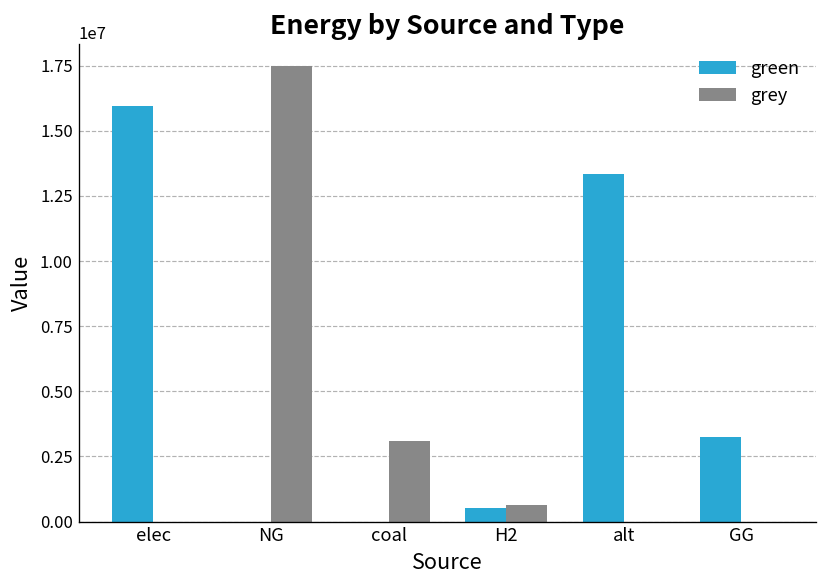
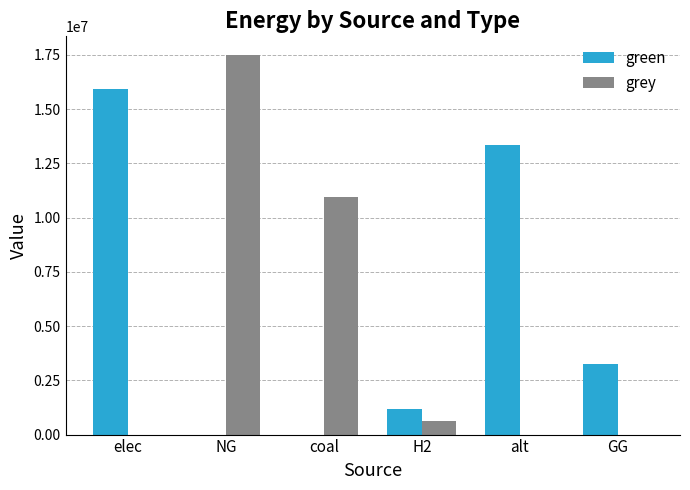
grey, coal: 3100000 -> 11000000
green, H2: 500000 -> 1200000
